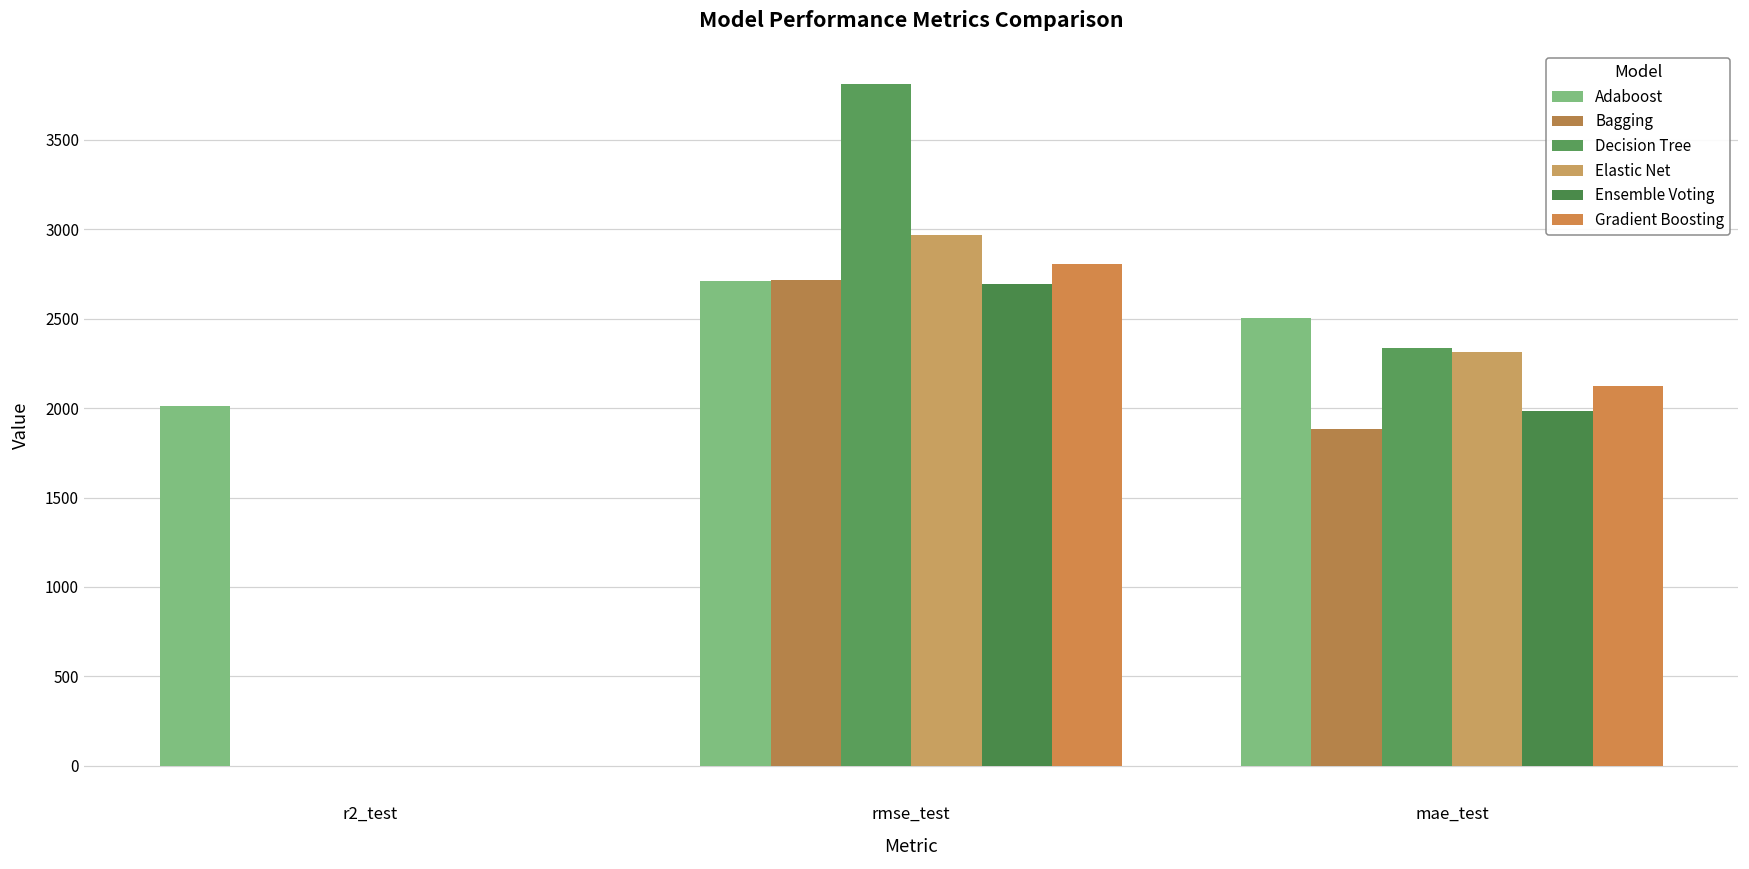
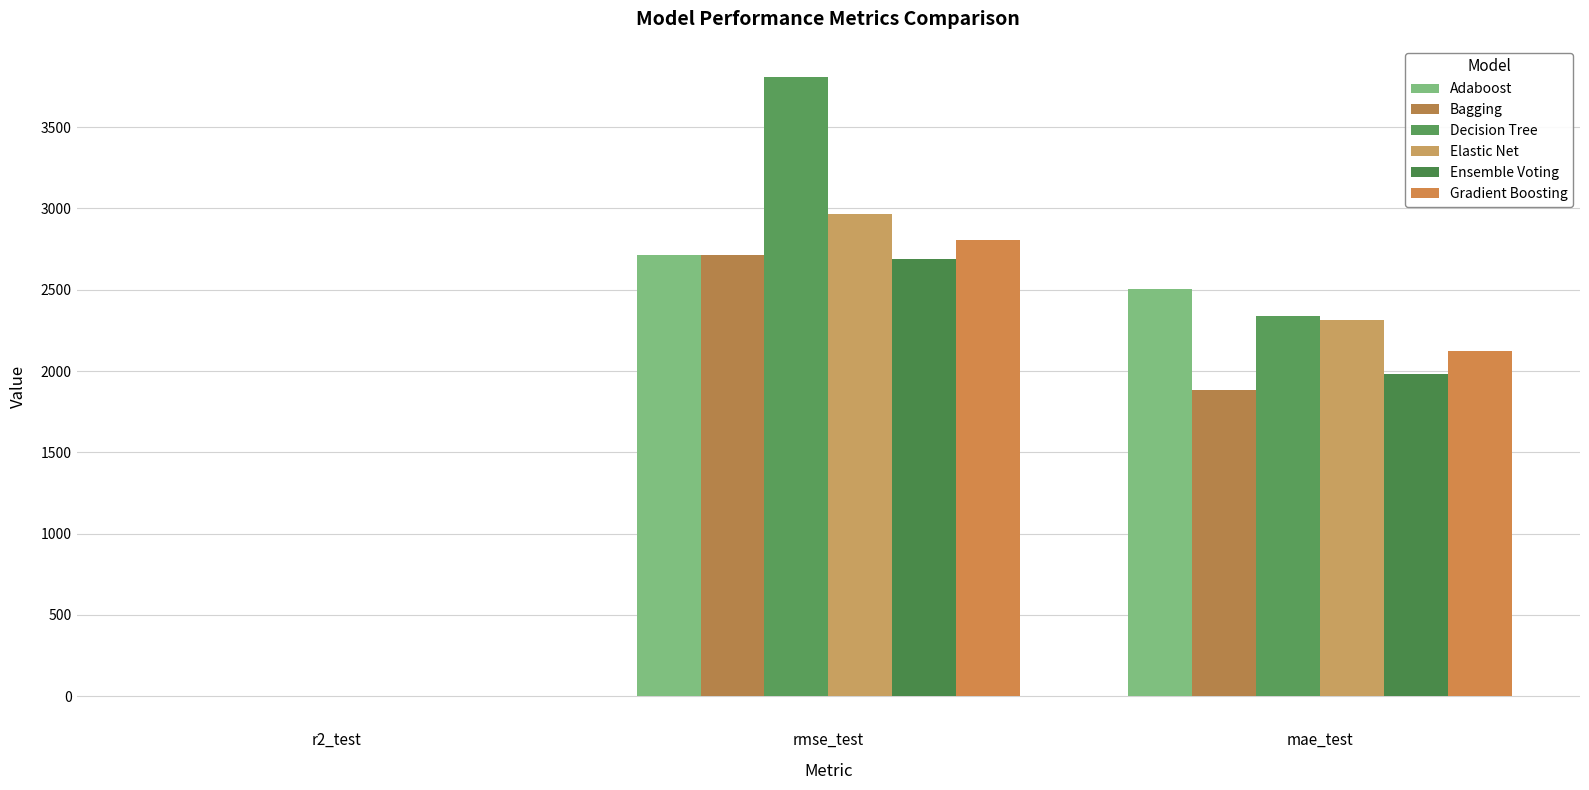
Adaboost, r2_test: 2010 -> 0
